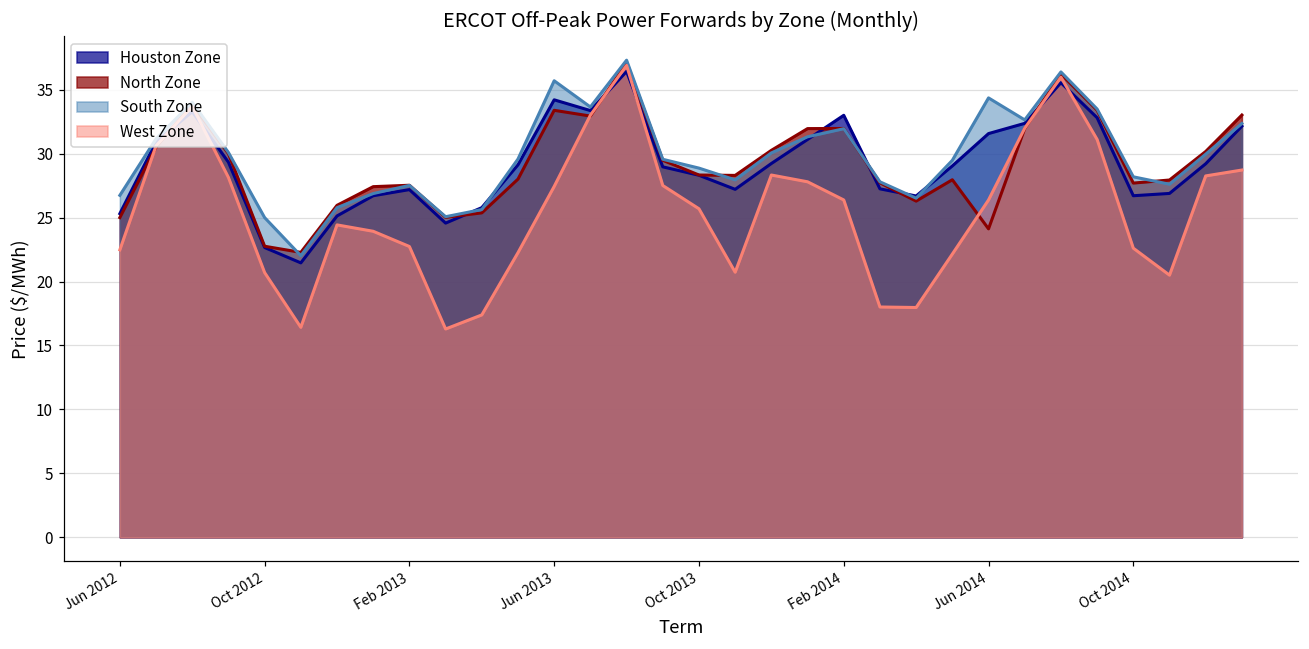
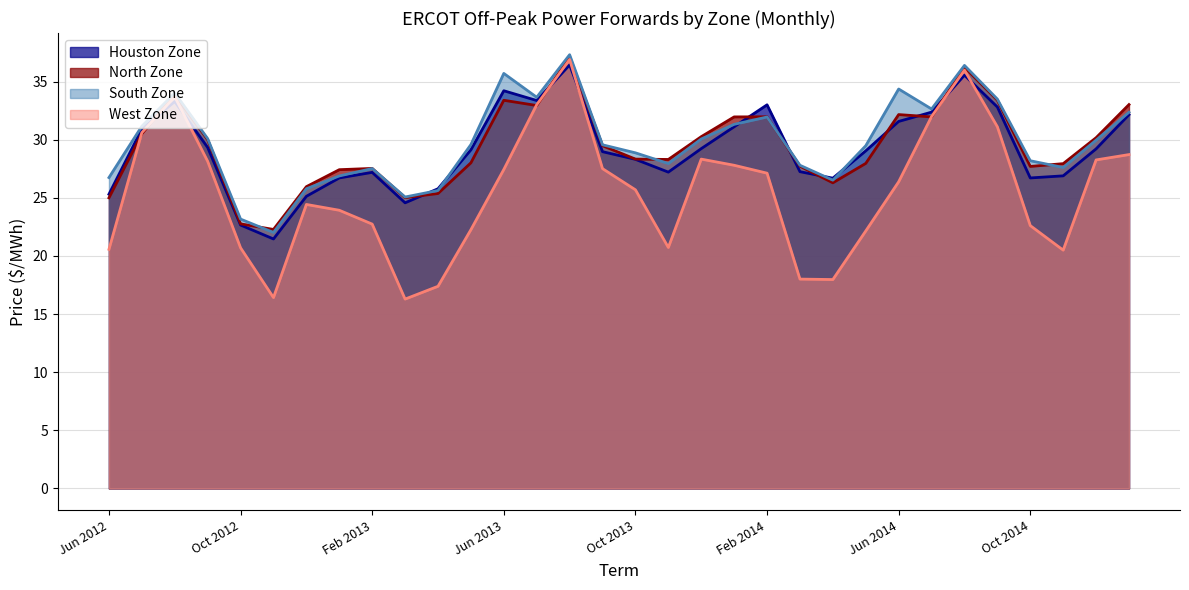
West Zone, Jun 2012: 22.5 -> 20.6
South Zone, Oct 2012: 25.0 -> 23.2
West Zone, Feb 2014: 26.4 -> 27.1
North Zone, Jun 2014: 24.1 -> 32.2
